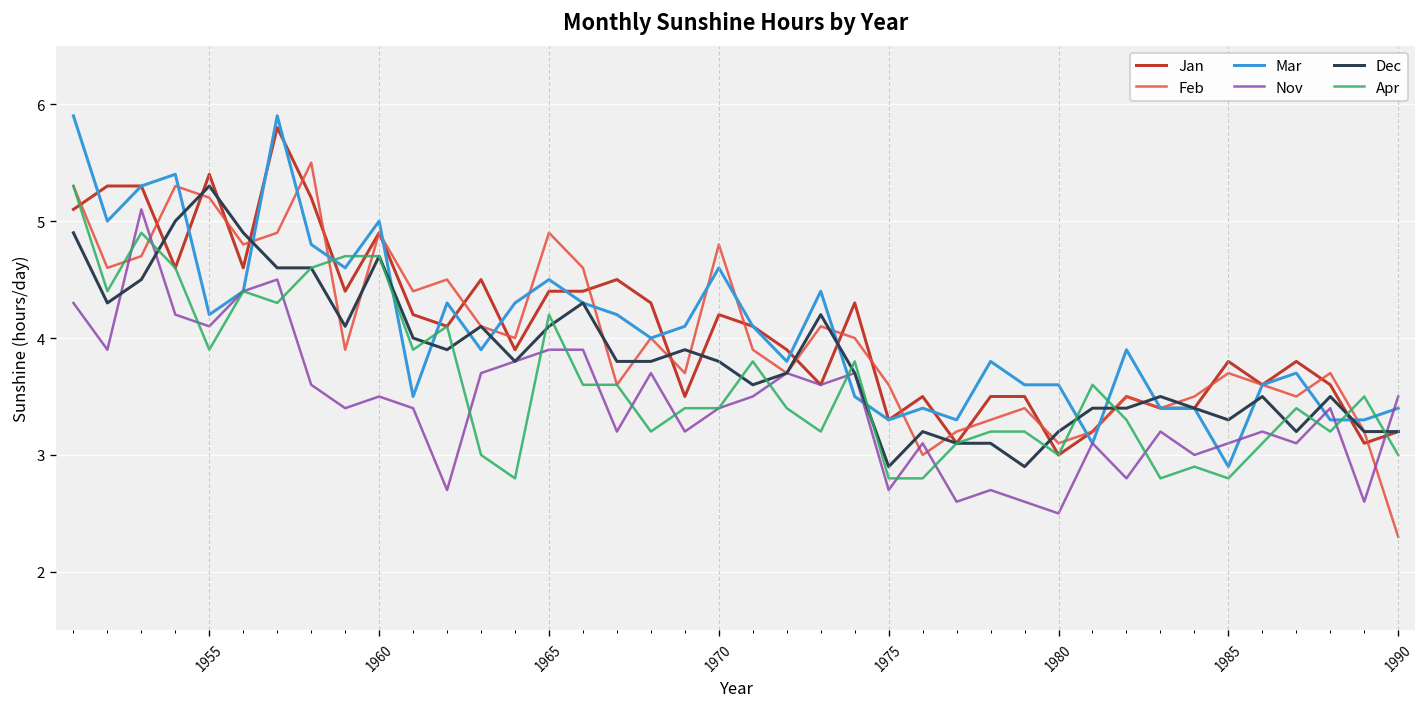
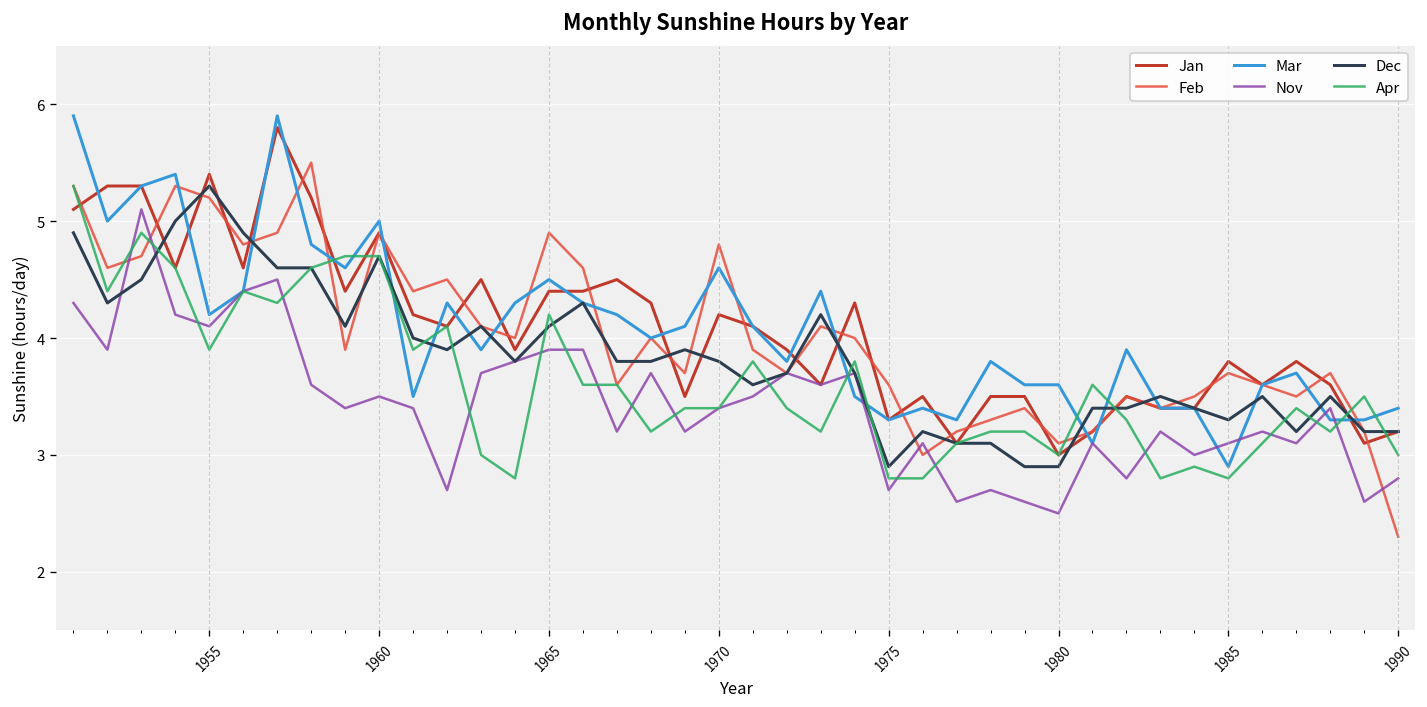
Dec, 1980: 3.2 -> 2.9
Nov, 1990: 3.5 -> 2.8
